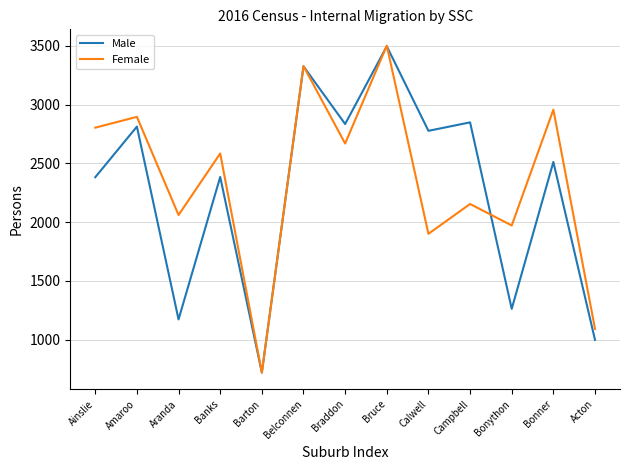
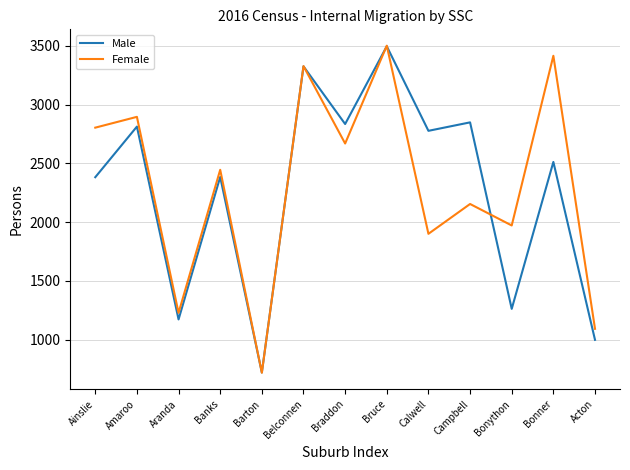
Female, Aranda: 2060 -> 1230
Female, Banks: 2580 -> 2450
Female, Bonner: 2960 -> 3420
